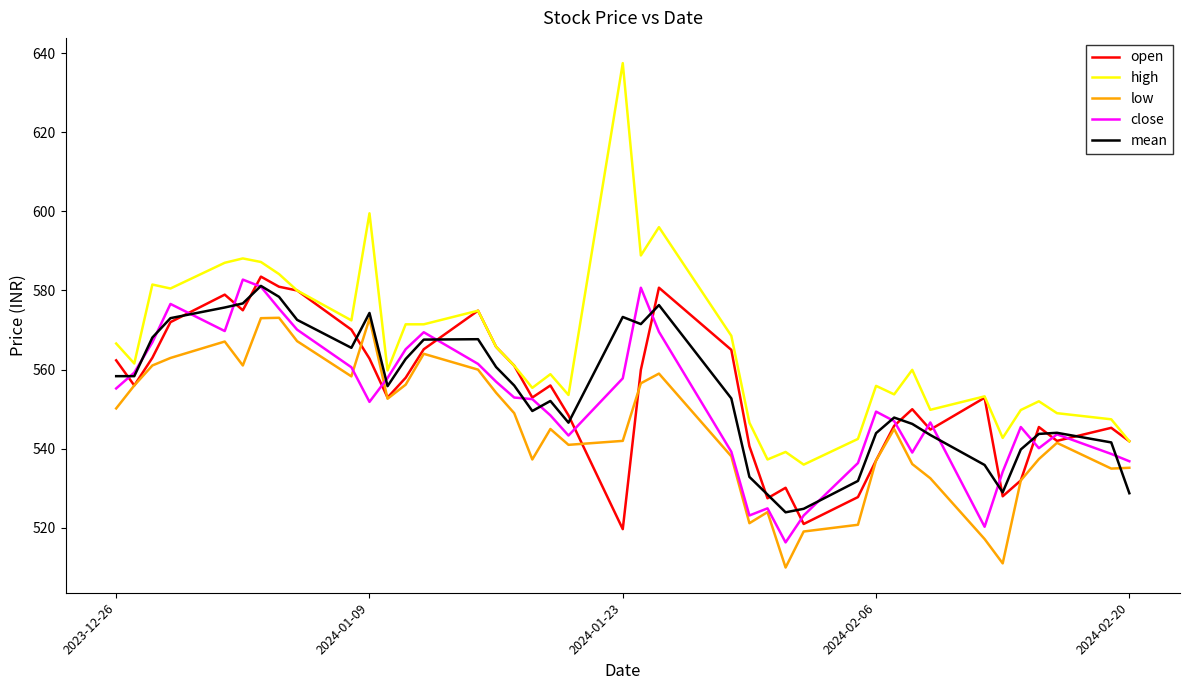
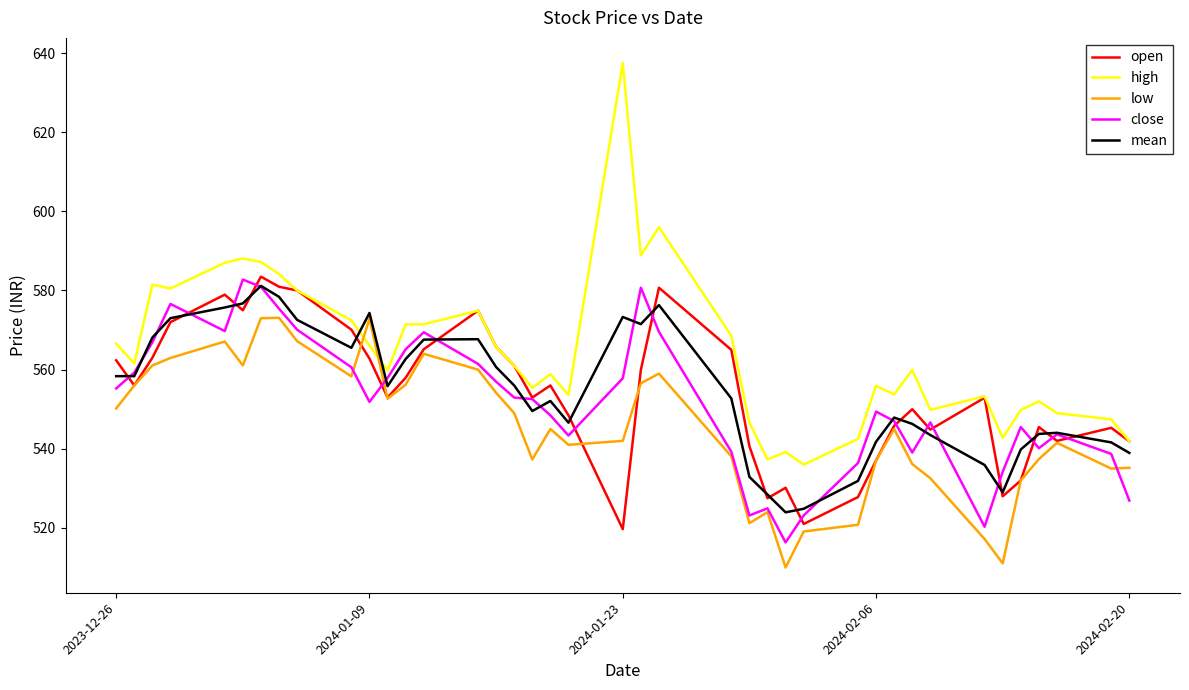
high, 2024-01-09: 600 -> 566
mean, 2024-02-06: 544 -> 542
close, 2024-02-20: 537 -> 527
mean, 2024-02-20: 529 -> 539
